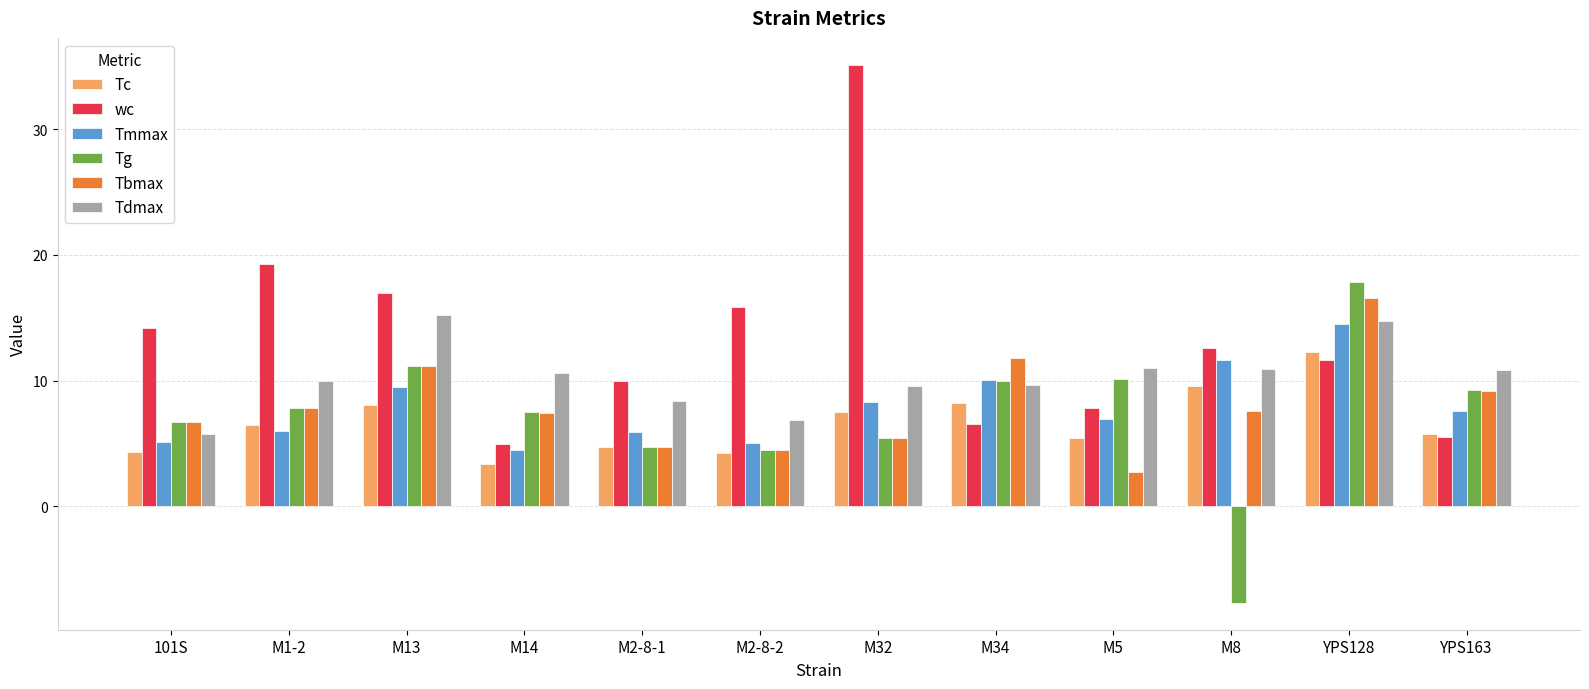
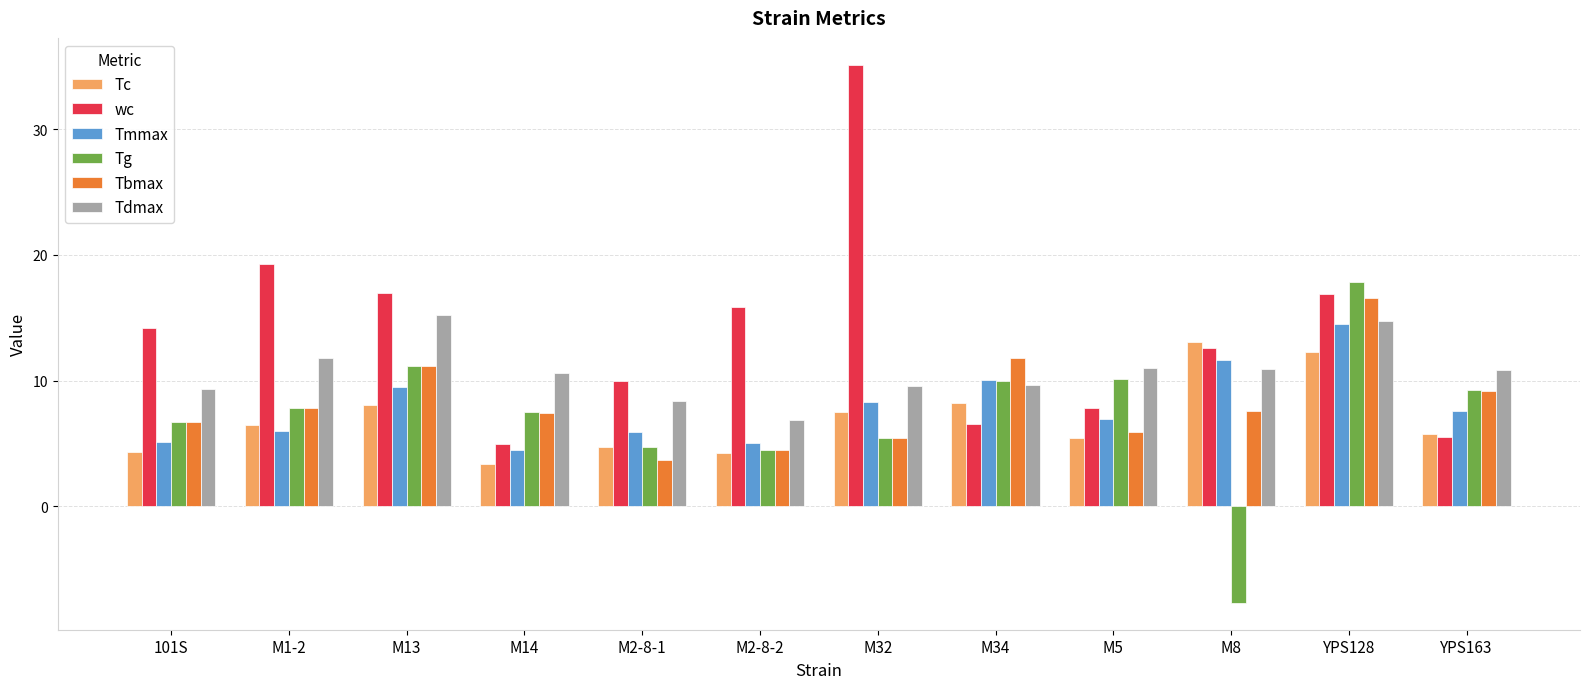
Tdmax, 101S: 5.8 -> 9.3
Tdmax, M1-2: 10.0 -> 11.8
Tbmax, M2-8-1: 4.7 -> 3.7
Tbmax, M5: 2.7 -> 5.9
Tc, M8: 9.6 -> 13.1
wc, YPS128: 11.6 -> 16.9
